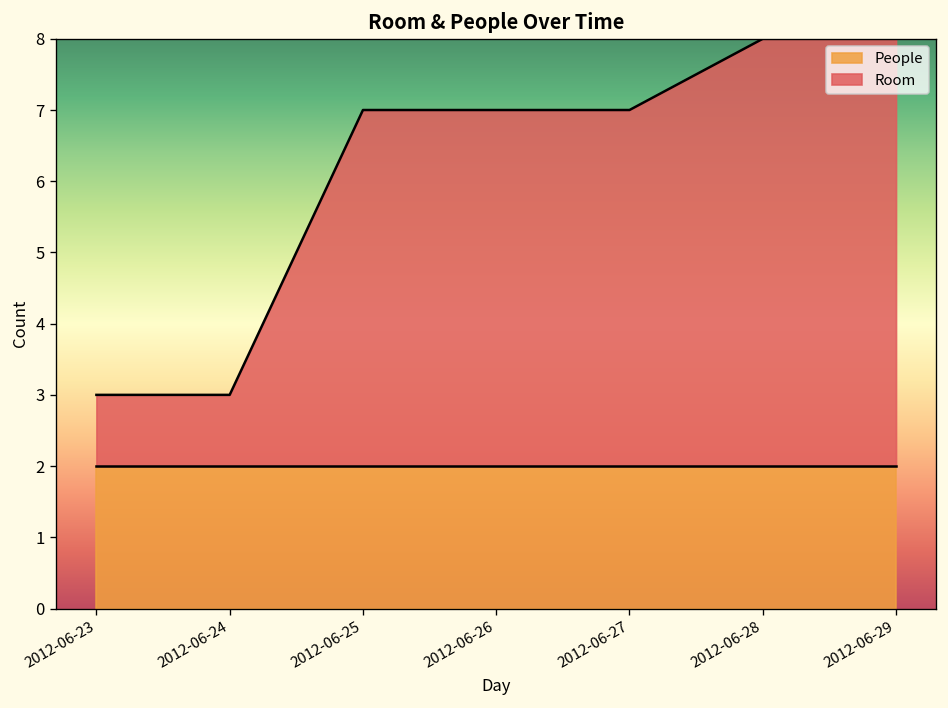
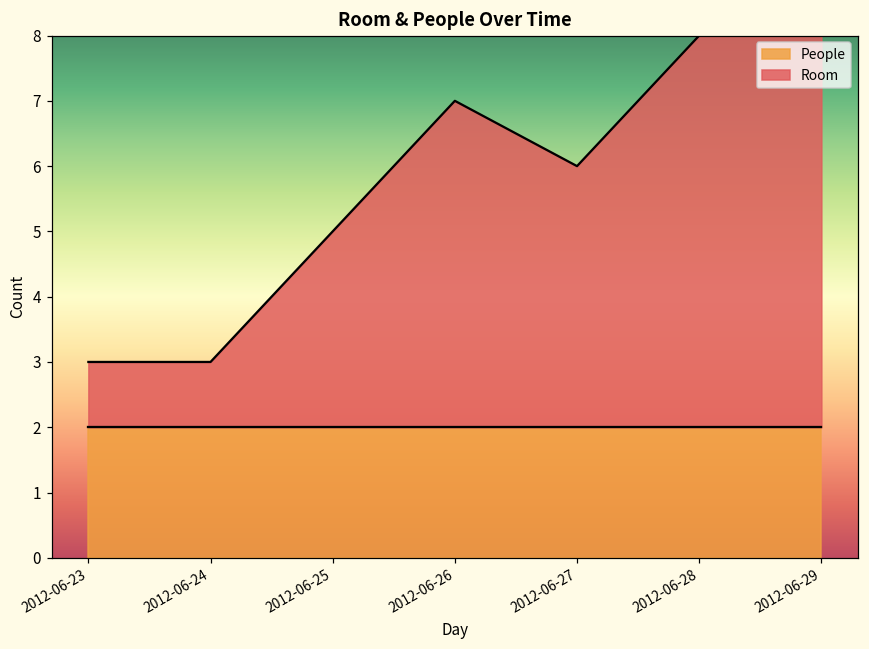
Room, 2012-06-25: 7.0 -> 5.0
Room, 2012-06-27: 7.0 -> 6.0
